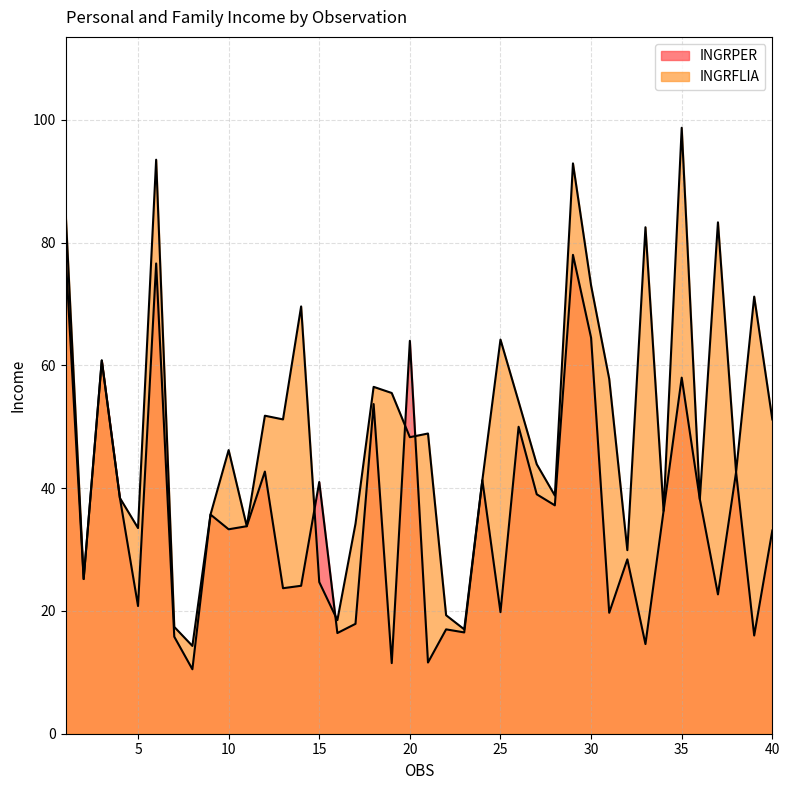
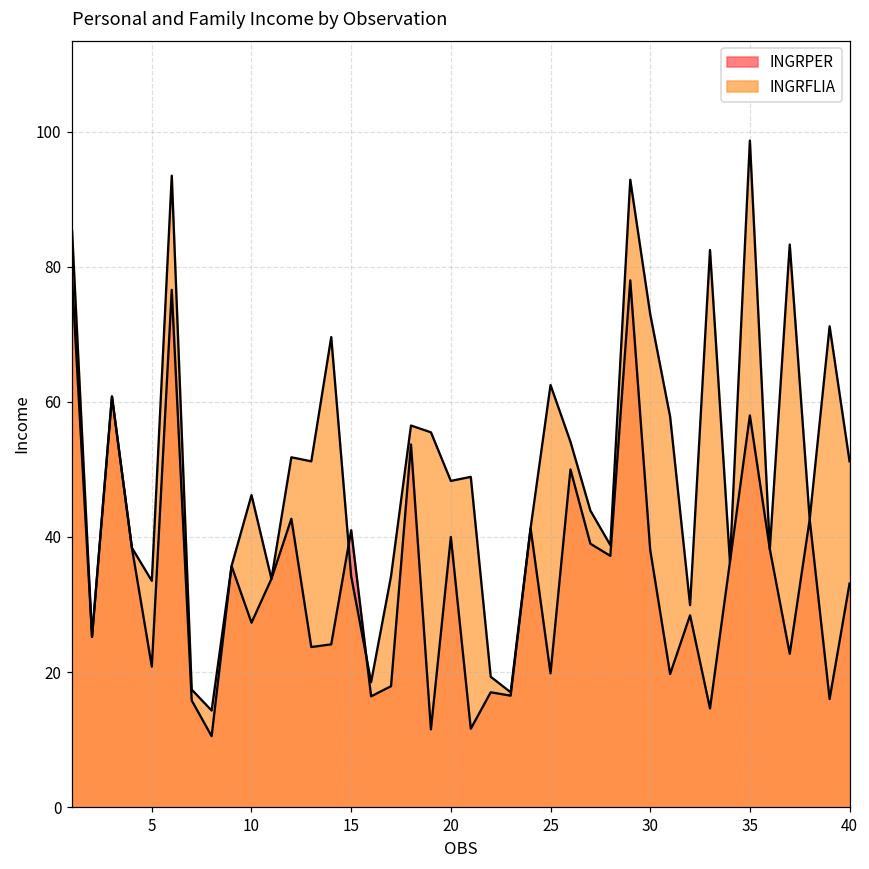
INGRPER, 10: 33 -> 27
INGRFLIA, 15: 25 -> 34
INGRPER, 20: 64 -> 40
INGRFLIA, 25: 64 -> 63
INGRPER, 30: 65 -> 38
